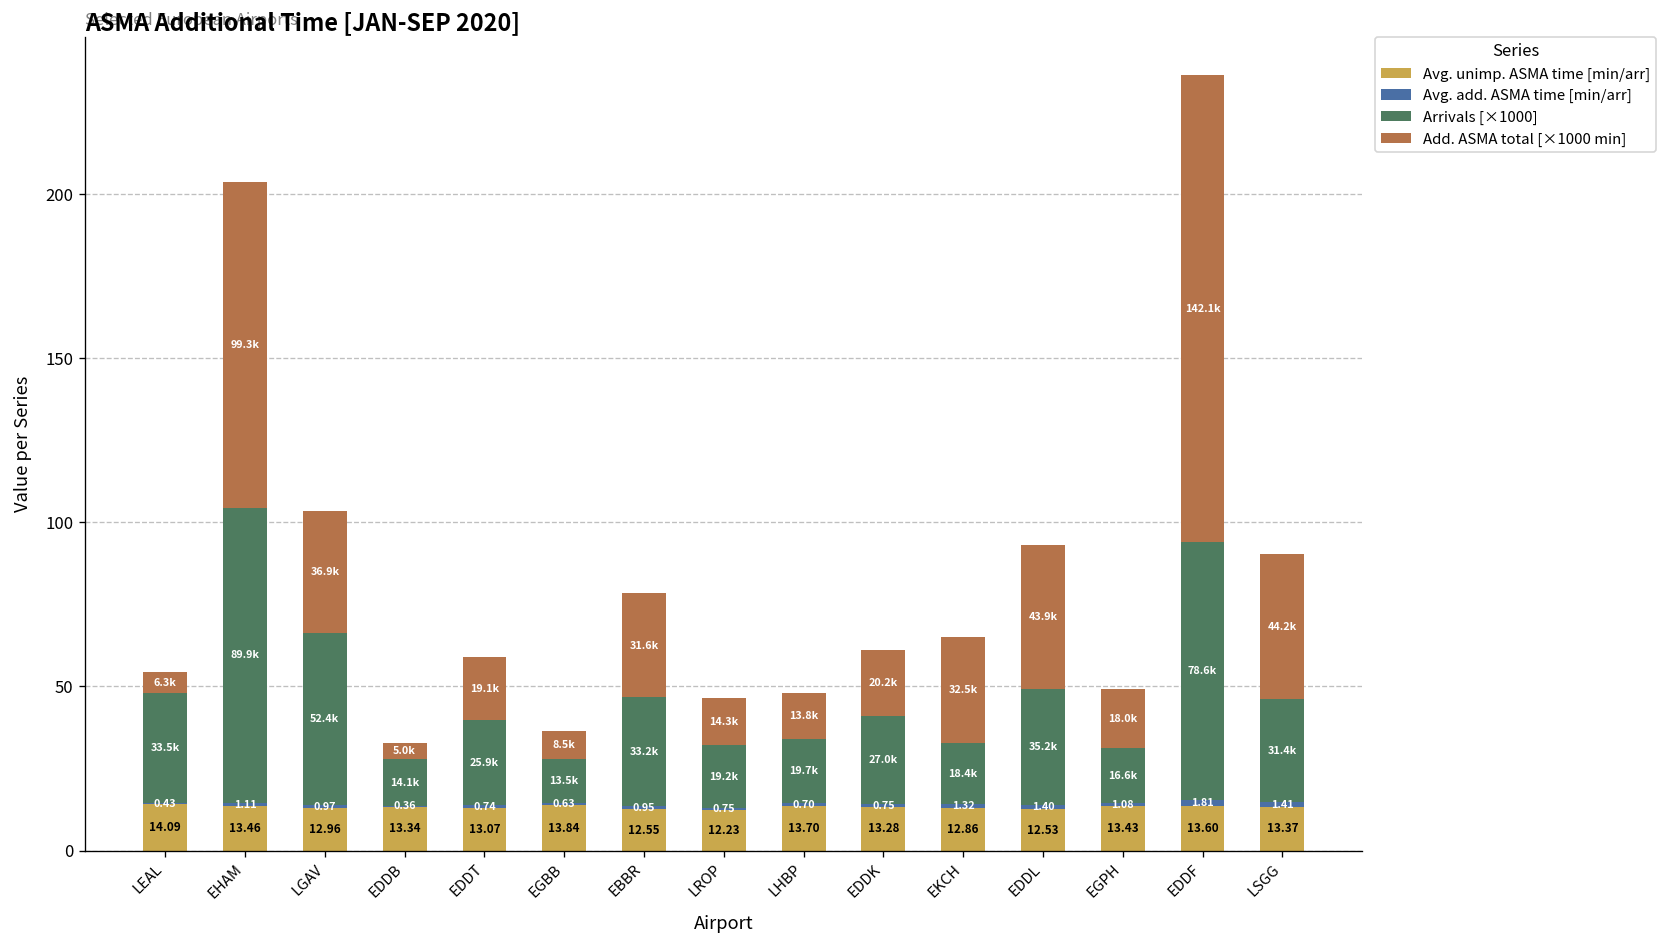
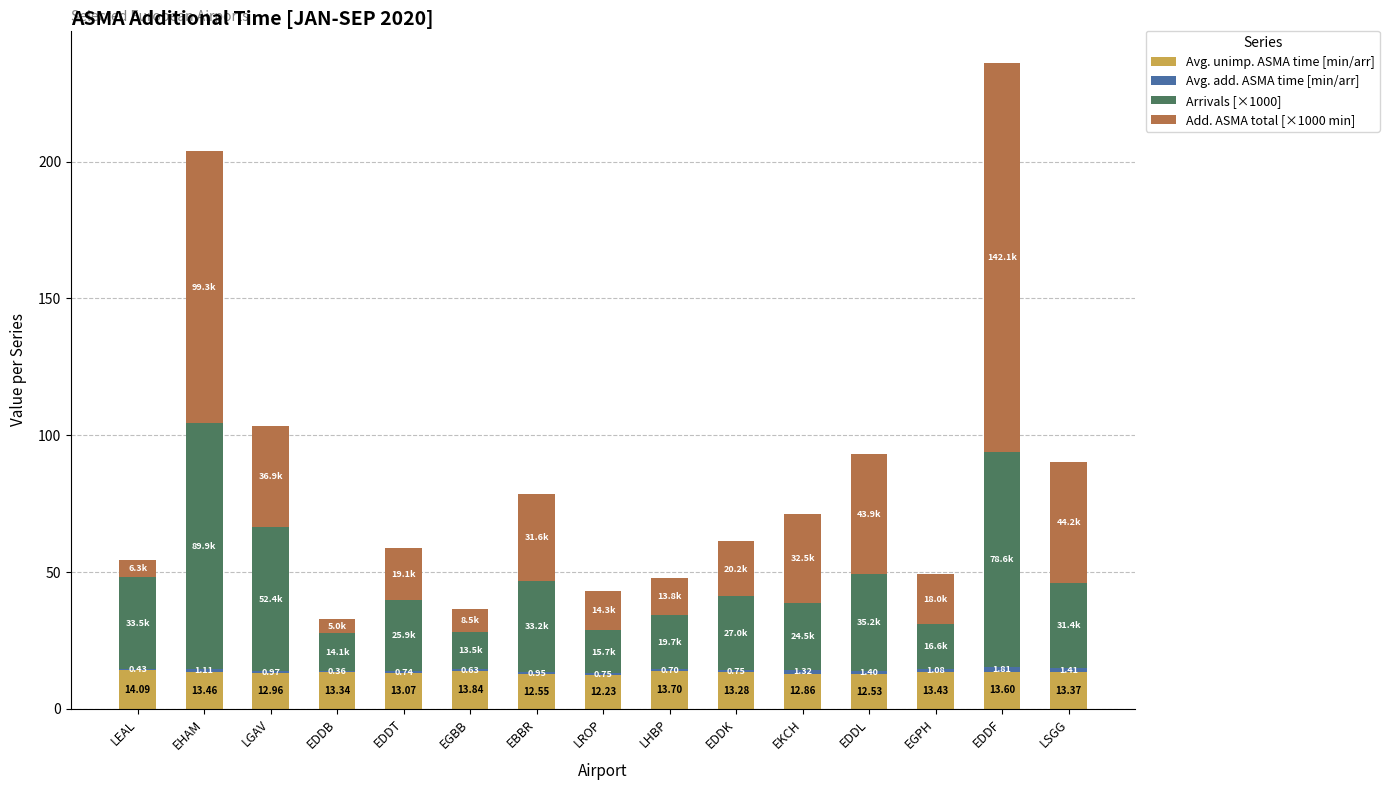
Arrivals [×1000], LROP: 19.2k -> 15.7k
Arrivals [×1000], EKCH: 18.4k -> 24.5k
